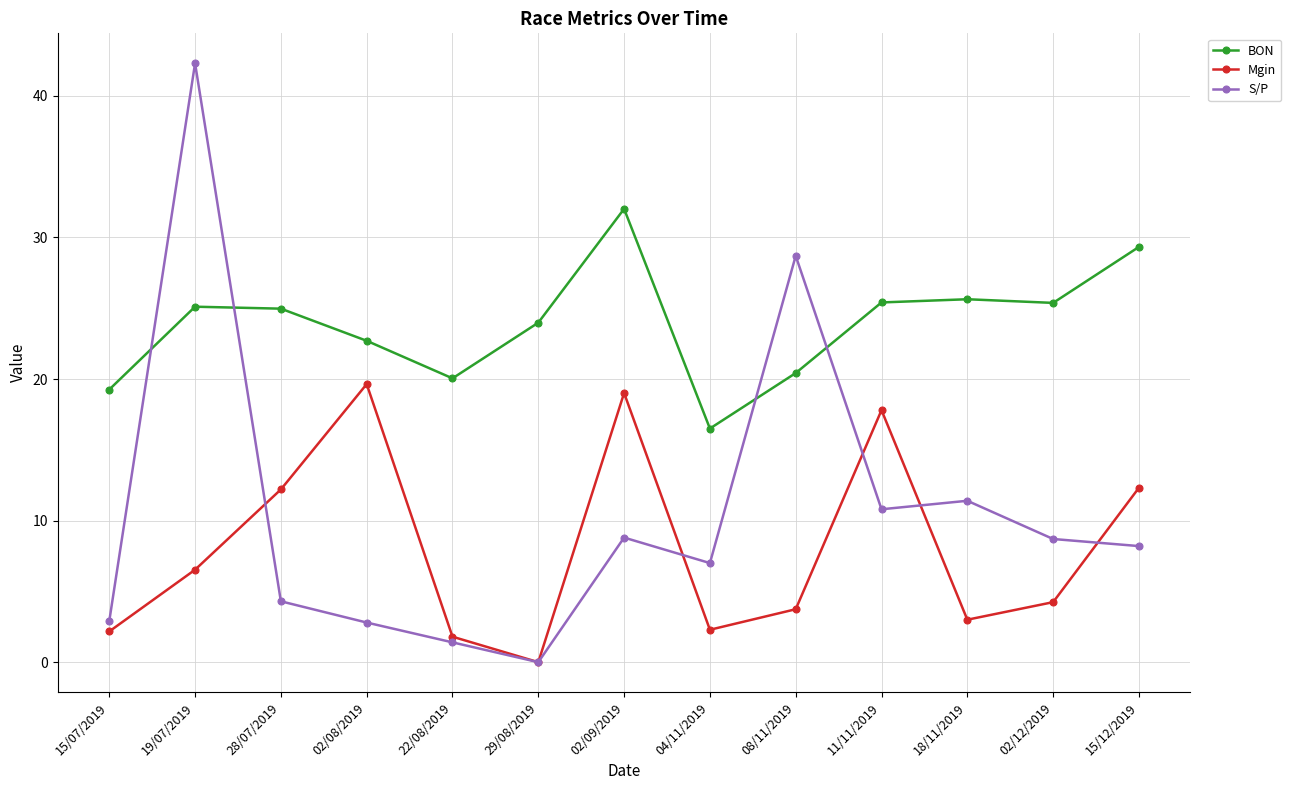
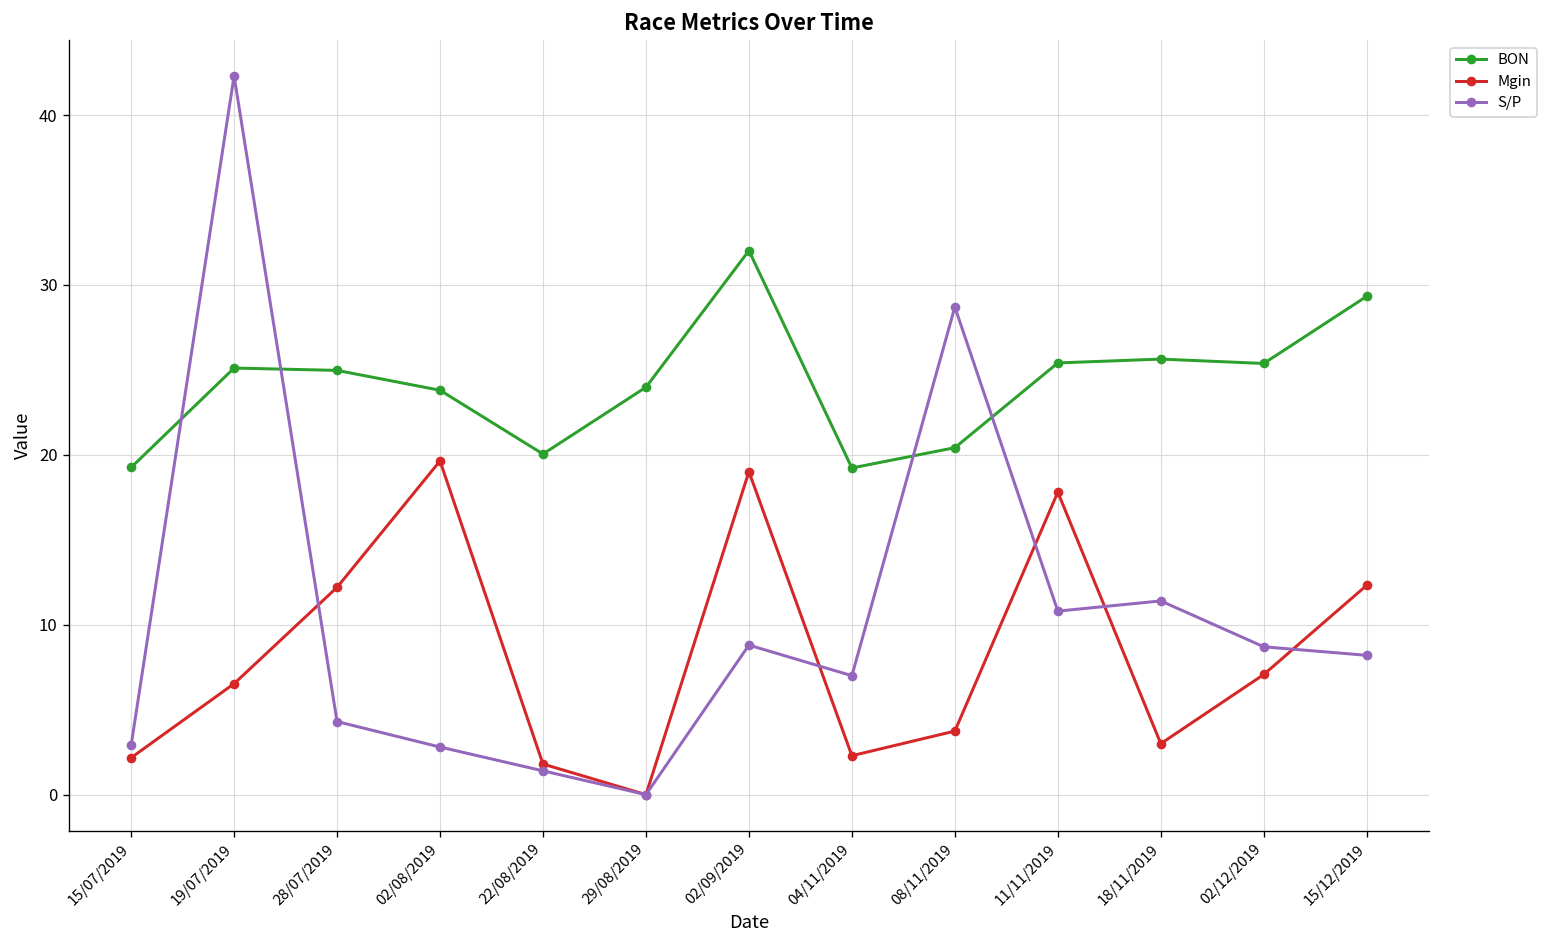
BON, 02/08/2019: 22.7 -> 23.8
BON, 04/11/2019: 16.5 -> 19.2
Mgin, 02/12/2019: 4.2 -> 7.1
